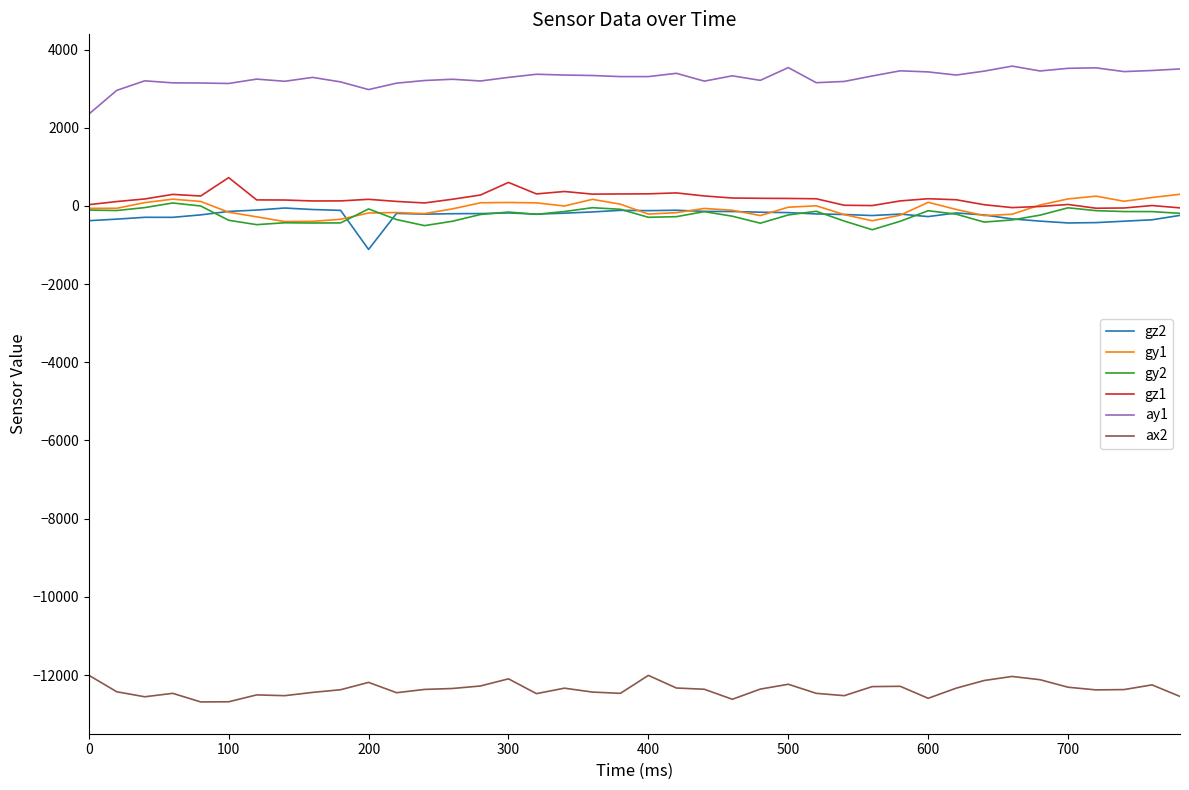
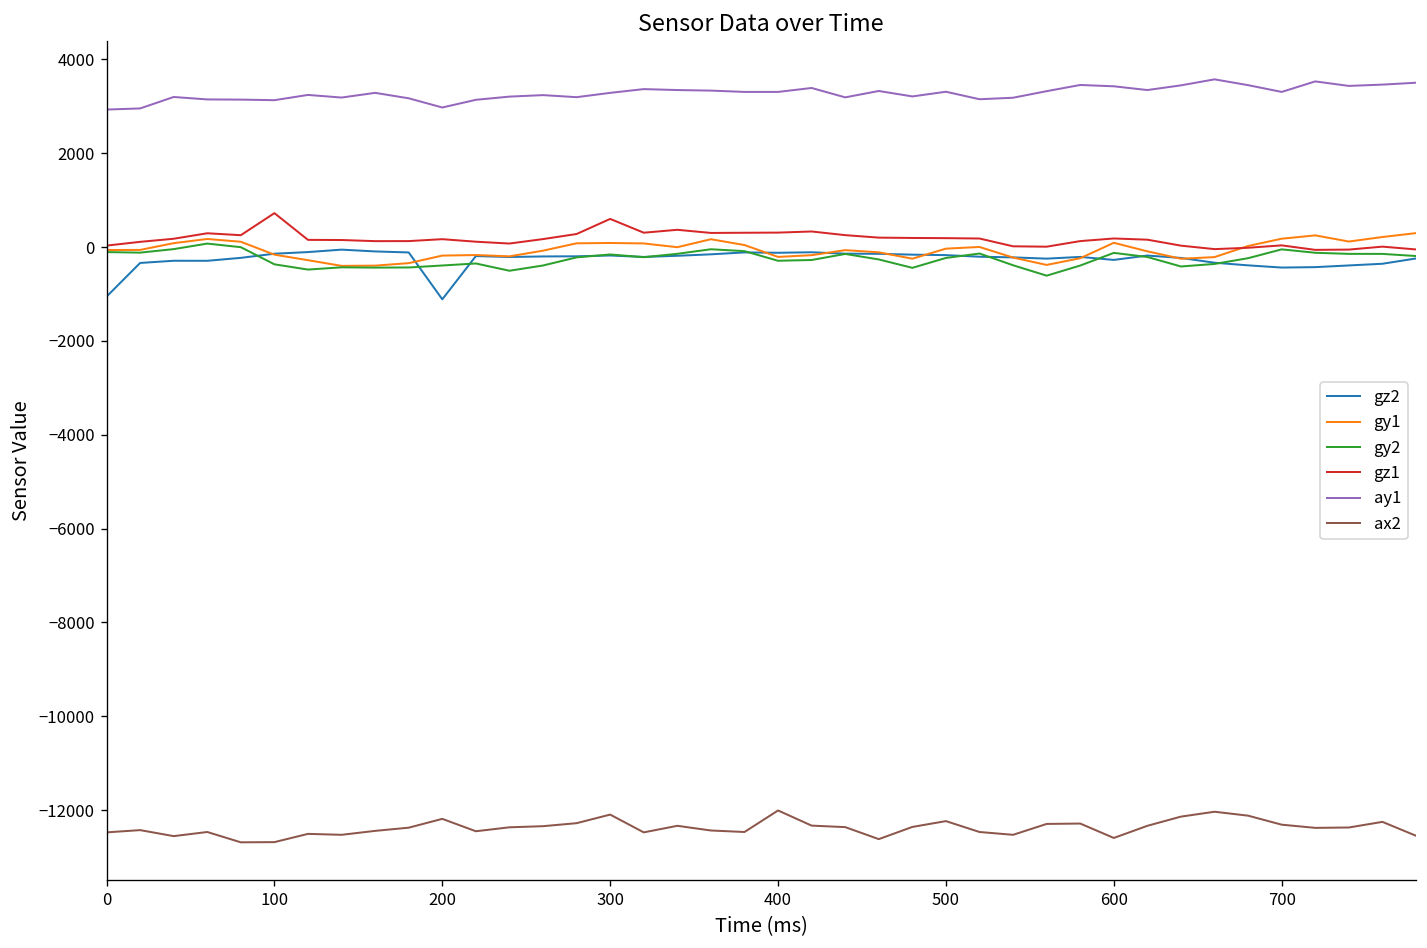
gz2, 0: -400 -> -1100
ay1, 0: 2300 -> 2900
ax2, 0: -12000 -> -12500
gy2, 200: -100 -> -400
ay1, 500: 3500 -> 3300
ay1, 700: 3500 -> 3300
